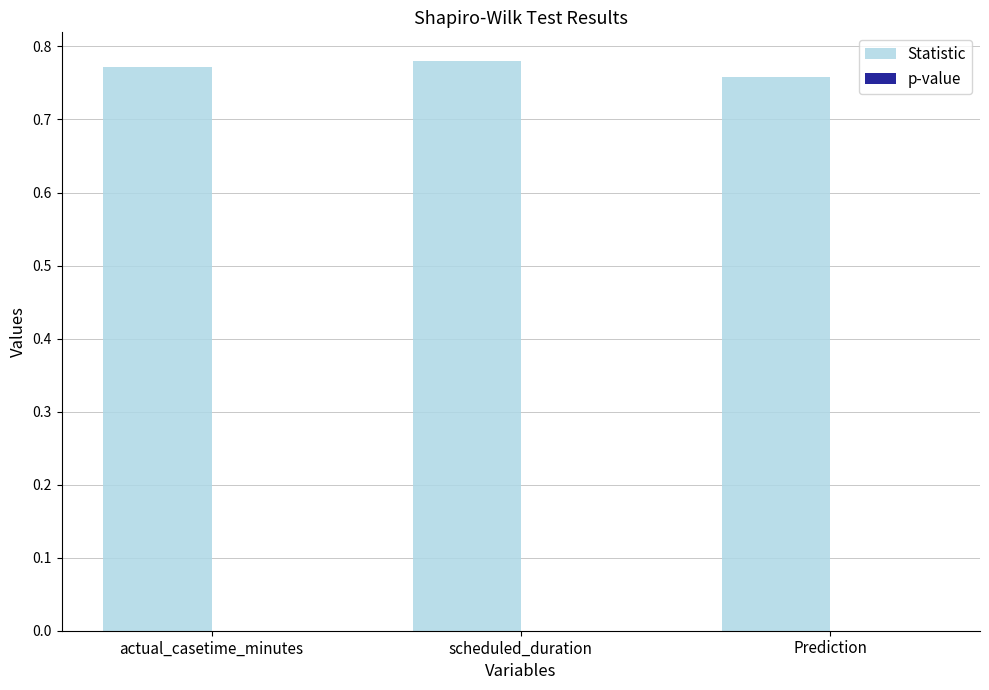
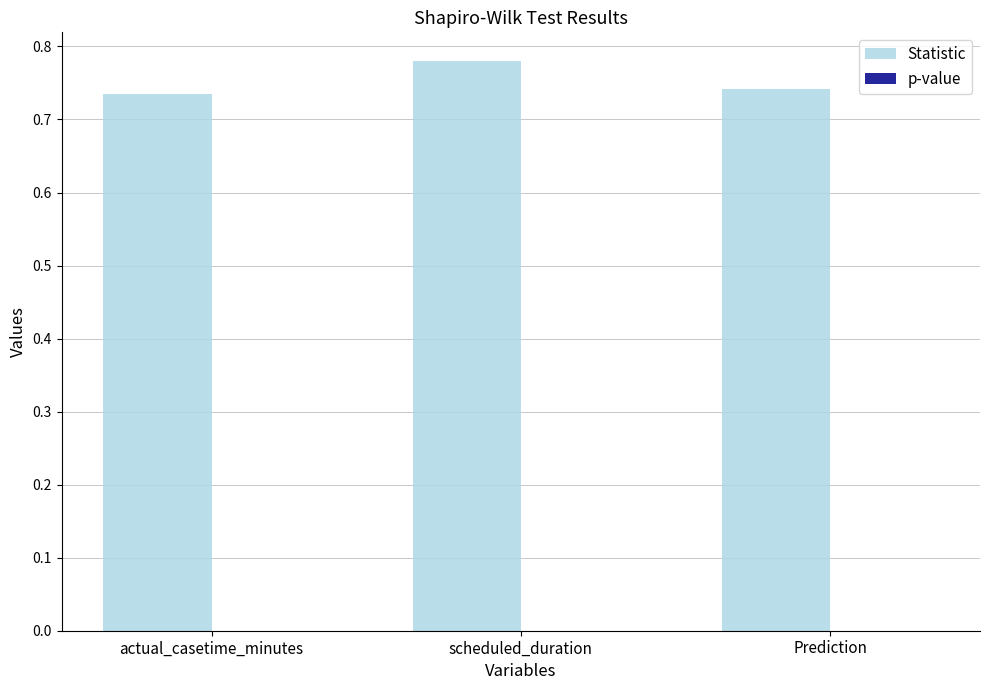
Statistic, actual_casetime_minutes: 0.77 -> 0.73
Statistic, Prediction: 0.76 -> 0.74
